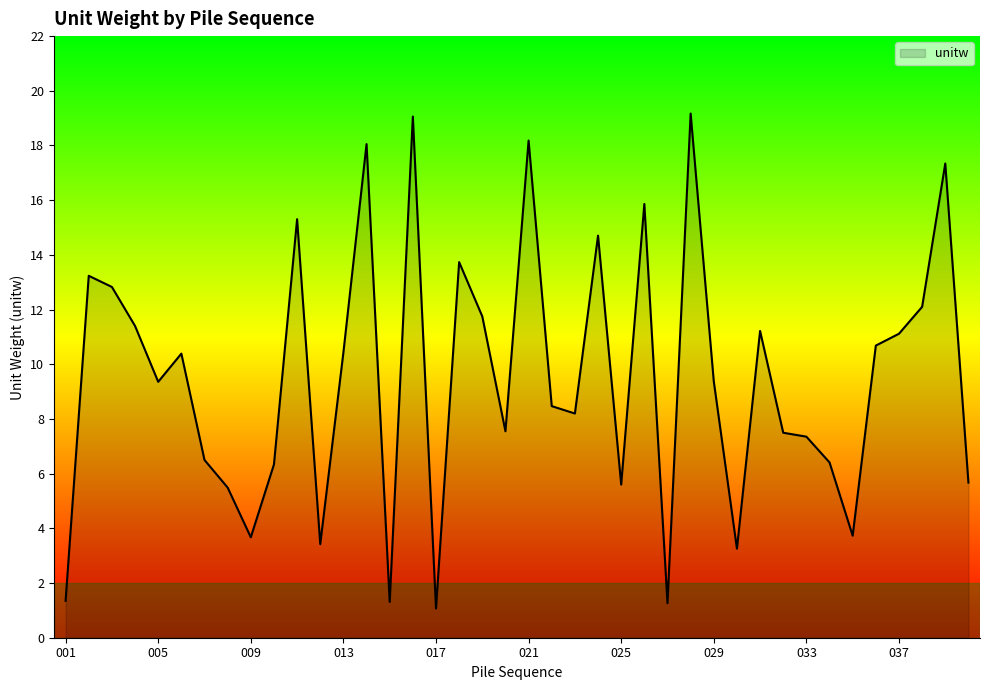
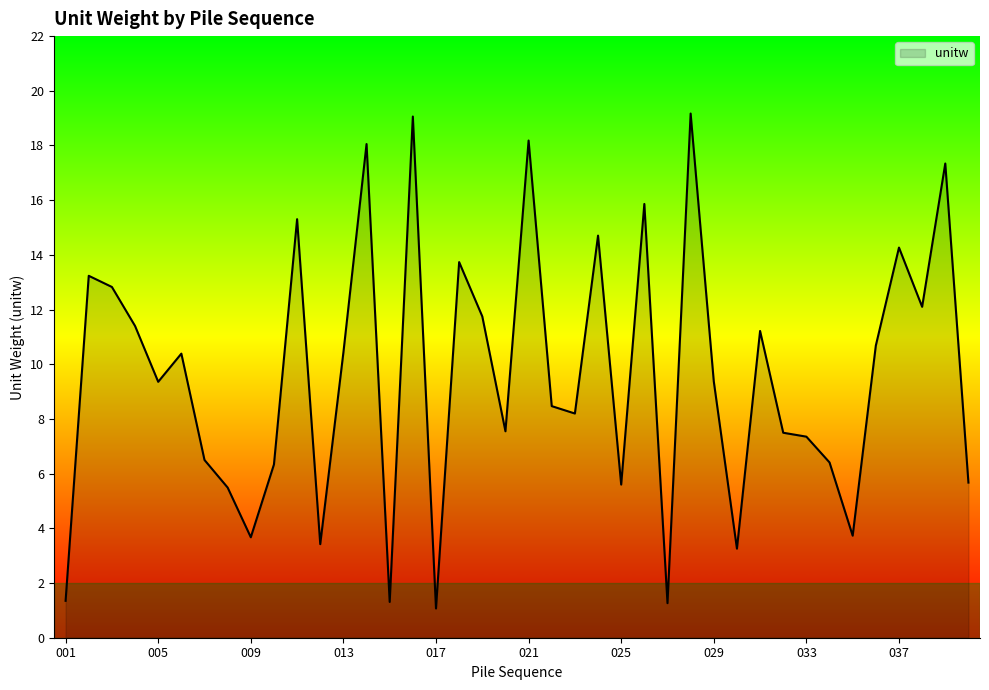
037: 11.1 -> 14.3
